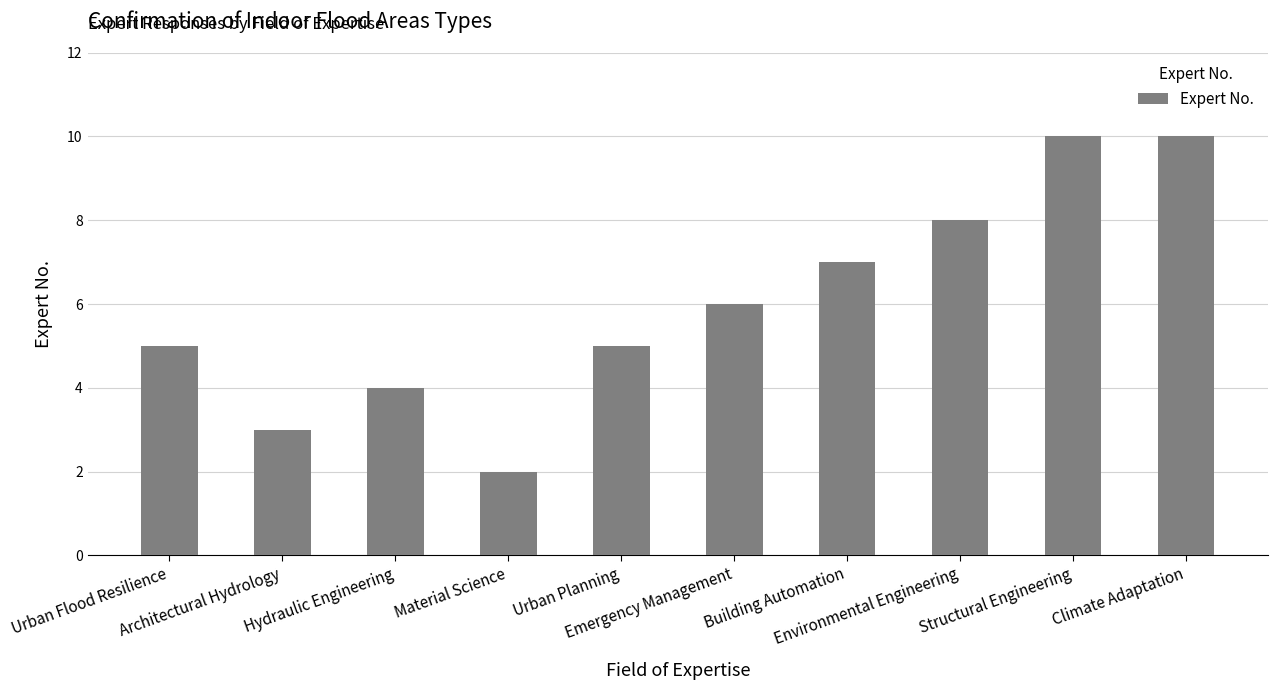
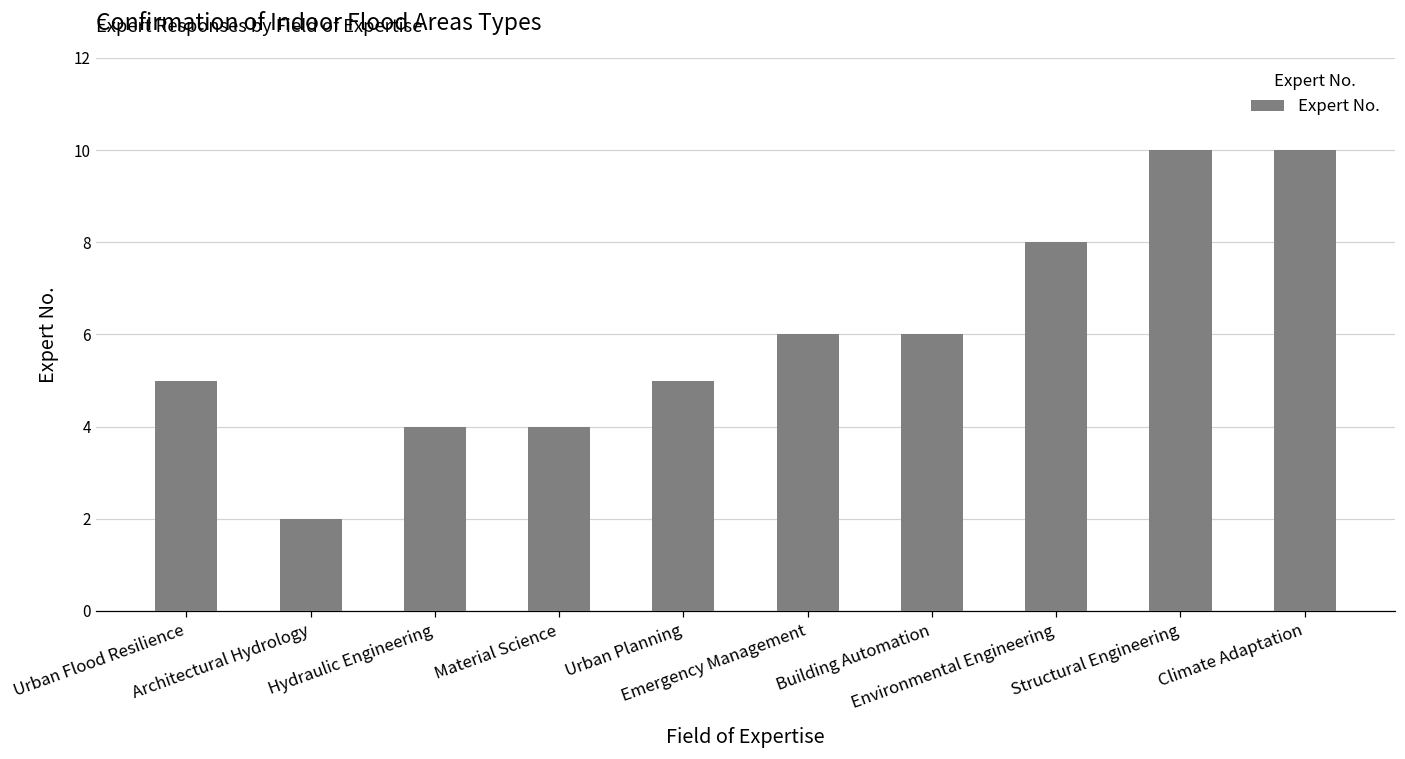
Architectural Hydrology: 3 -> 2
Material Science: 2 -> 4
Building Automation: 7 -> 6
